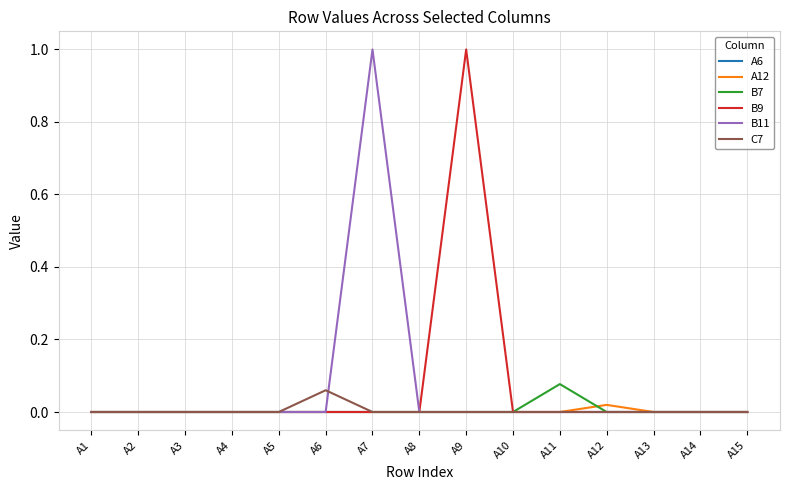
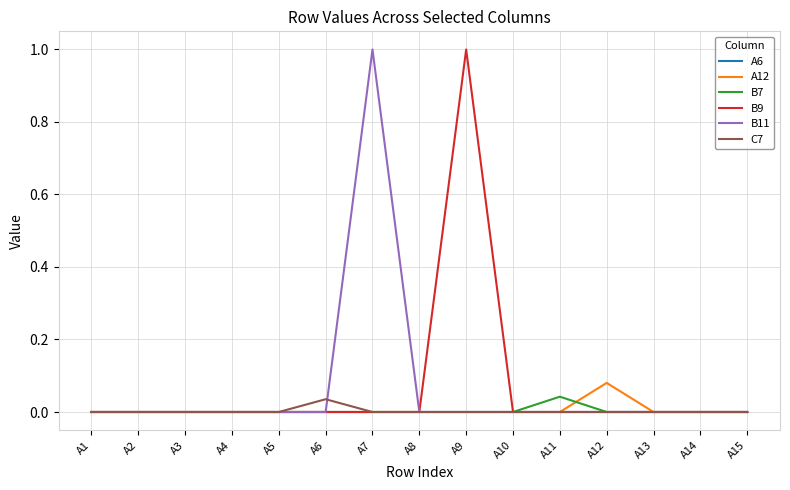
C7, A6: 0.06 -> 0.04
B7, A11: 0.08 -> 0.04
A12, A12: 0.02 -> 0.08
